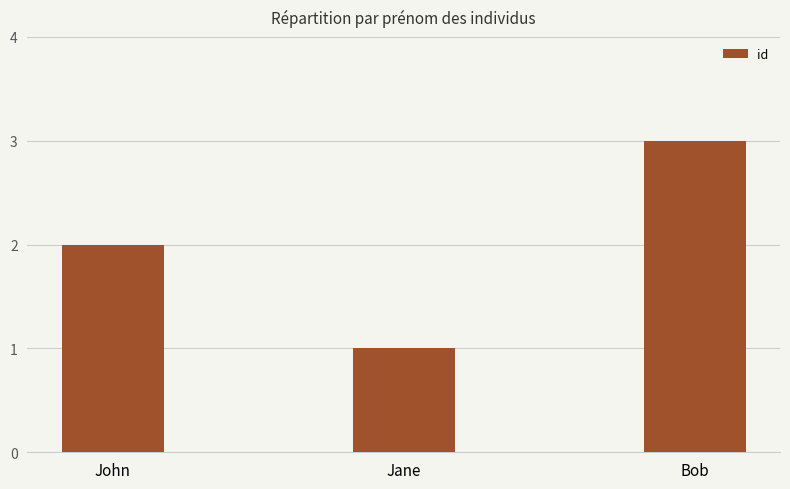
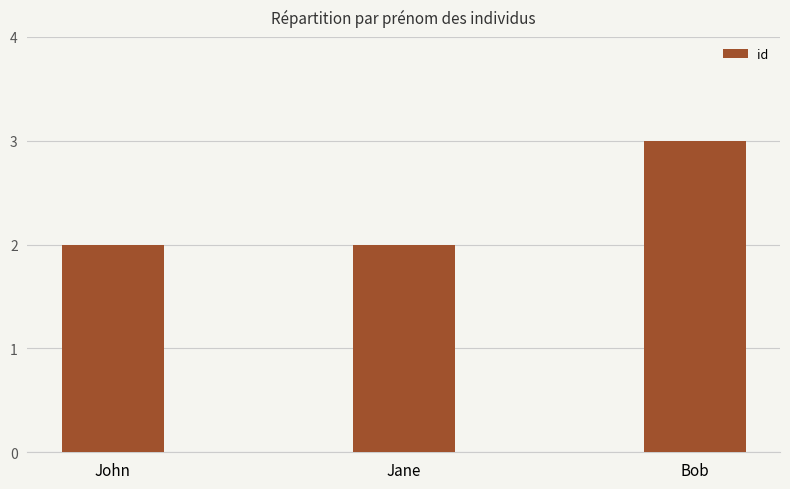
Jane: 1 -> 2
